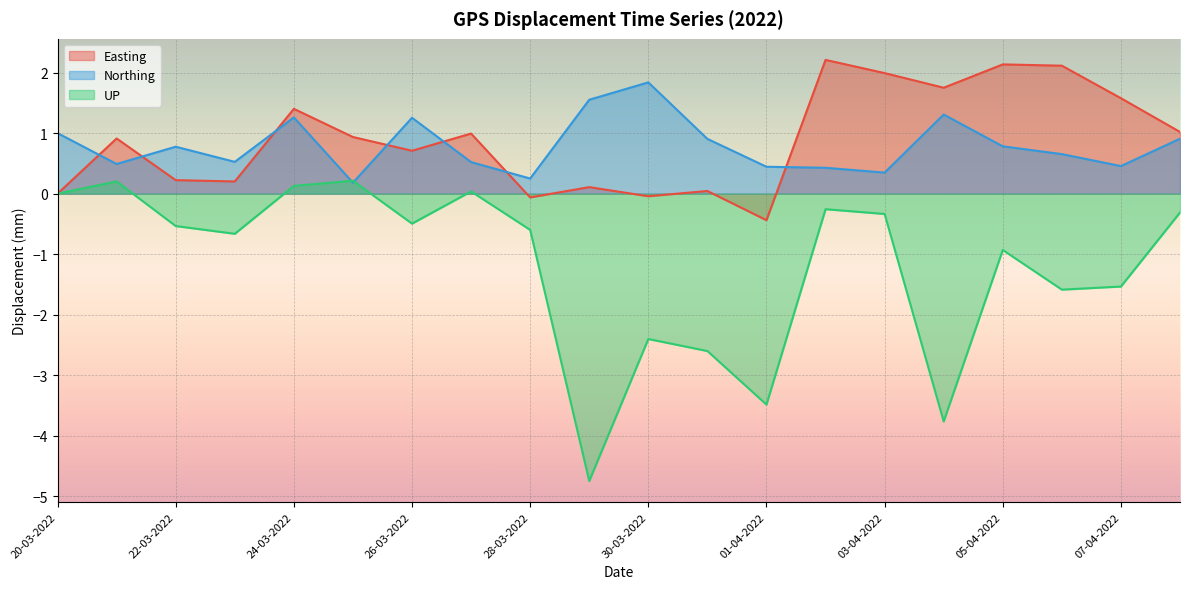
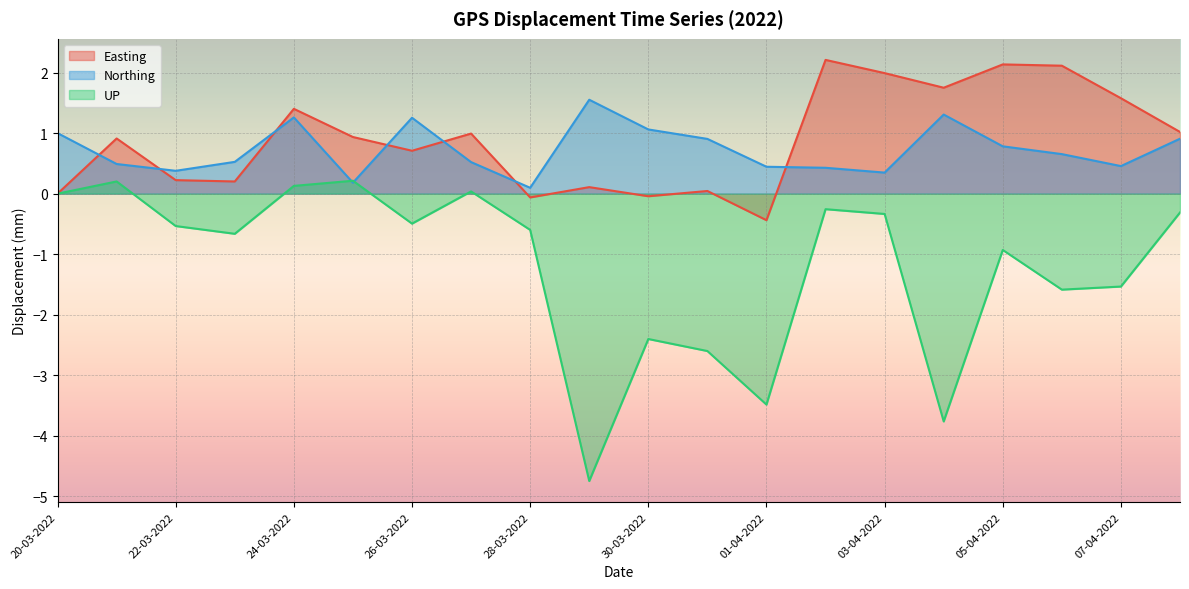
Northing, 22-03-2022: 0.8 -> 0.4
Northing, 28-03-2022: 0.2 -> 0.1
Northing, 30-03-2022: 1.8 -> 1.1
